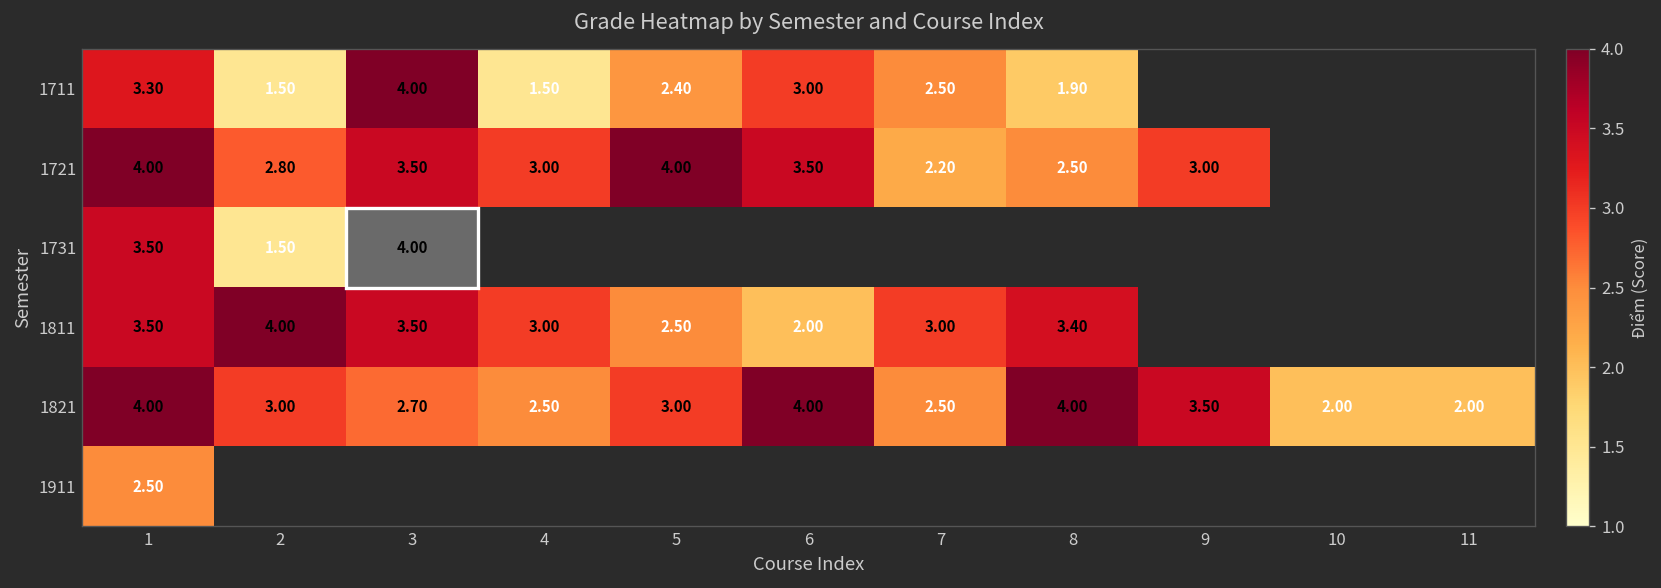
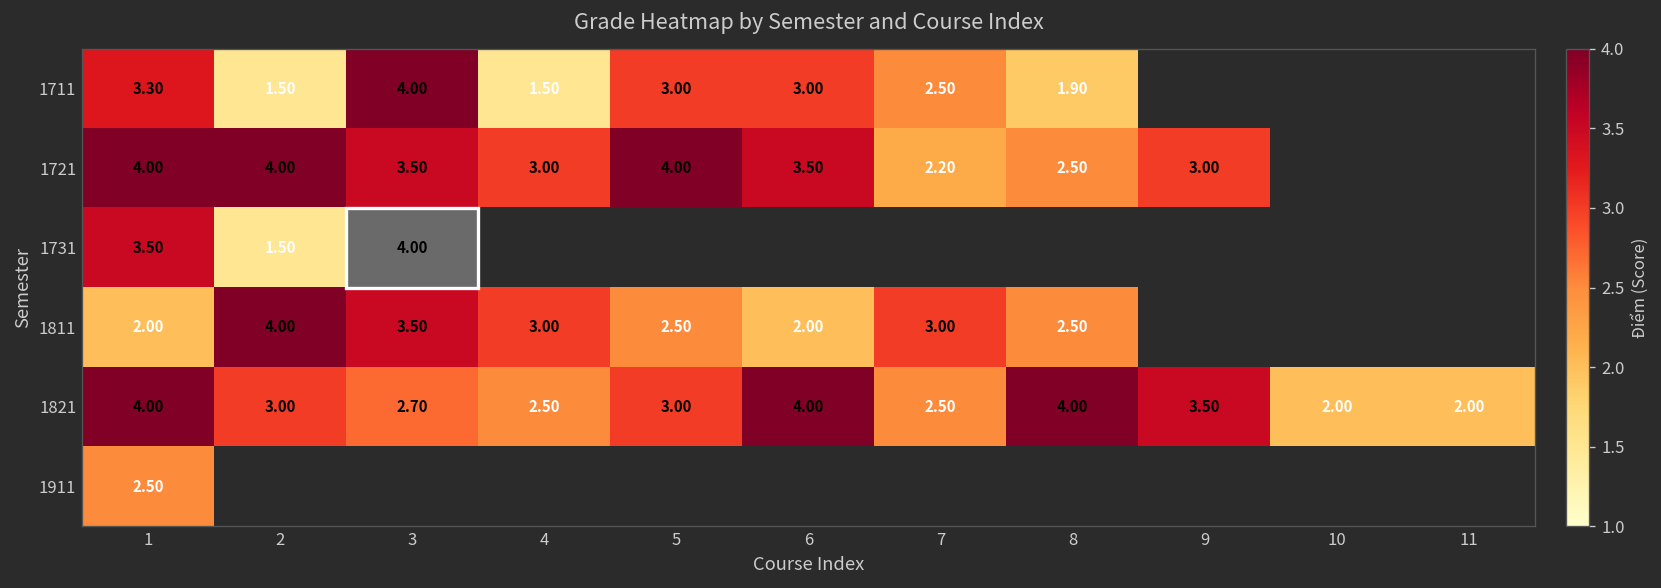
1711, 5: 2.40 -> 3.00
1721, 2: 2.80 -> 4.00
1811, 1: 3.50 -> 2.00
1811, 8: 3.40 -> 2.50
